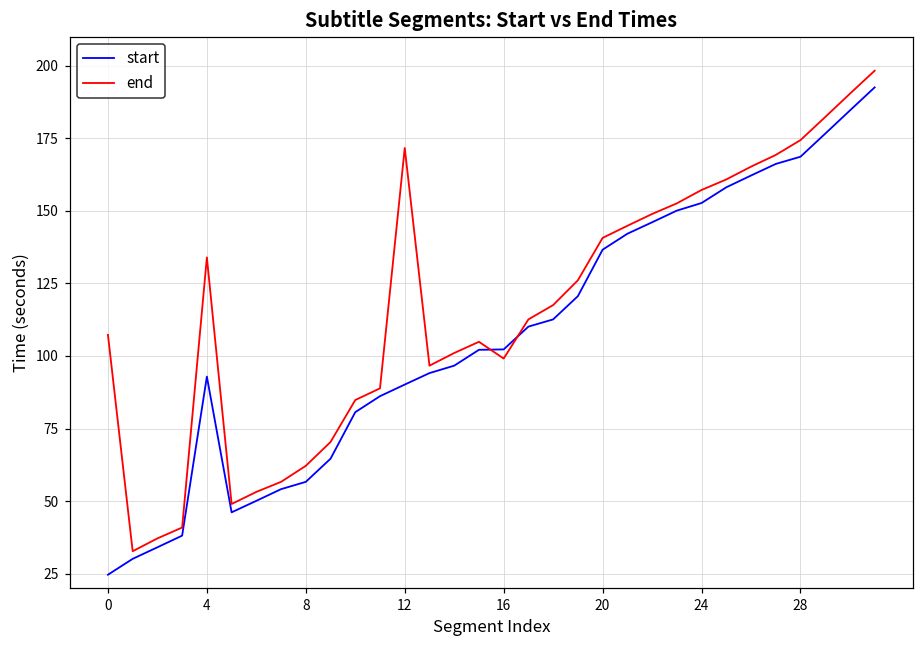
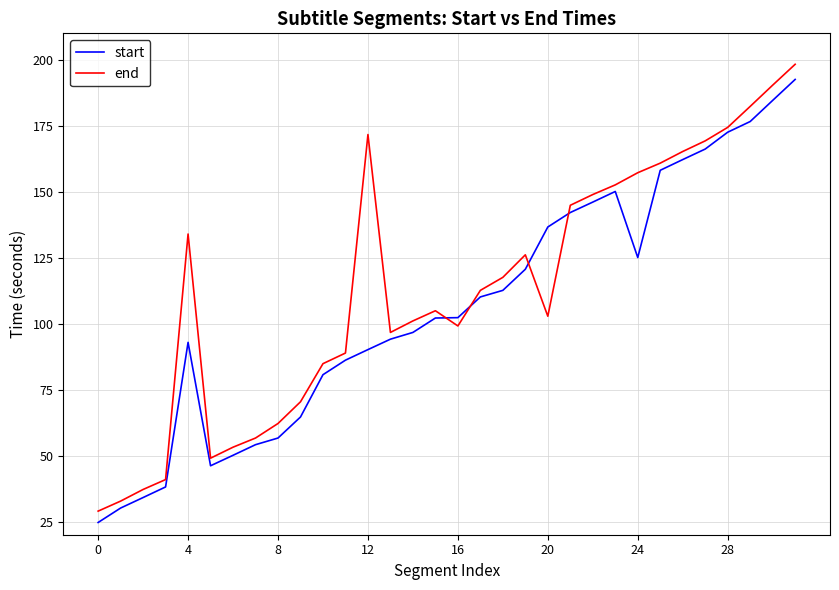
end, 0: 107 -> 29
end, 20: 141 -> 103
start, 24: 153 -> 125
start, 28: 169 -> 173
